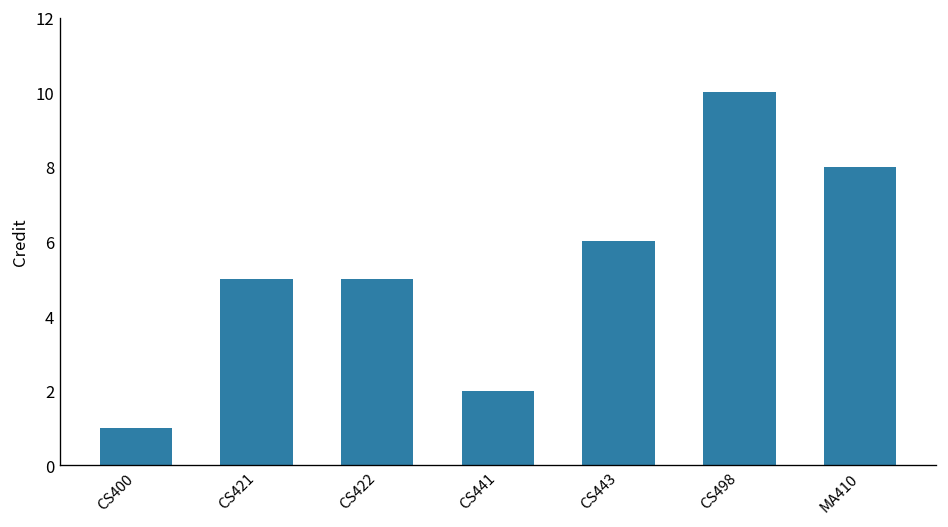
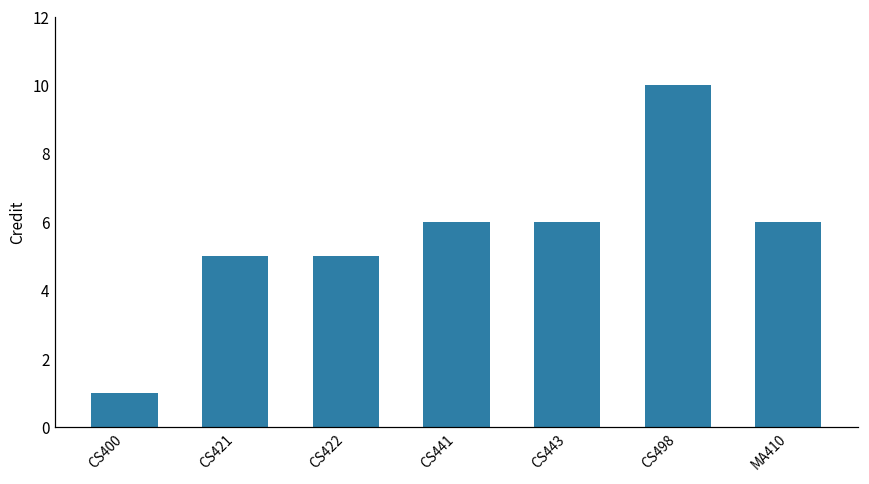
CS441: 2 -> 6
MA410: 8 -> 6
